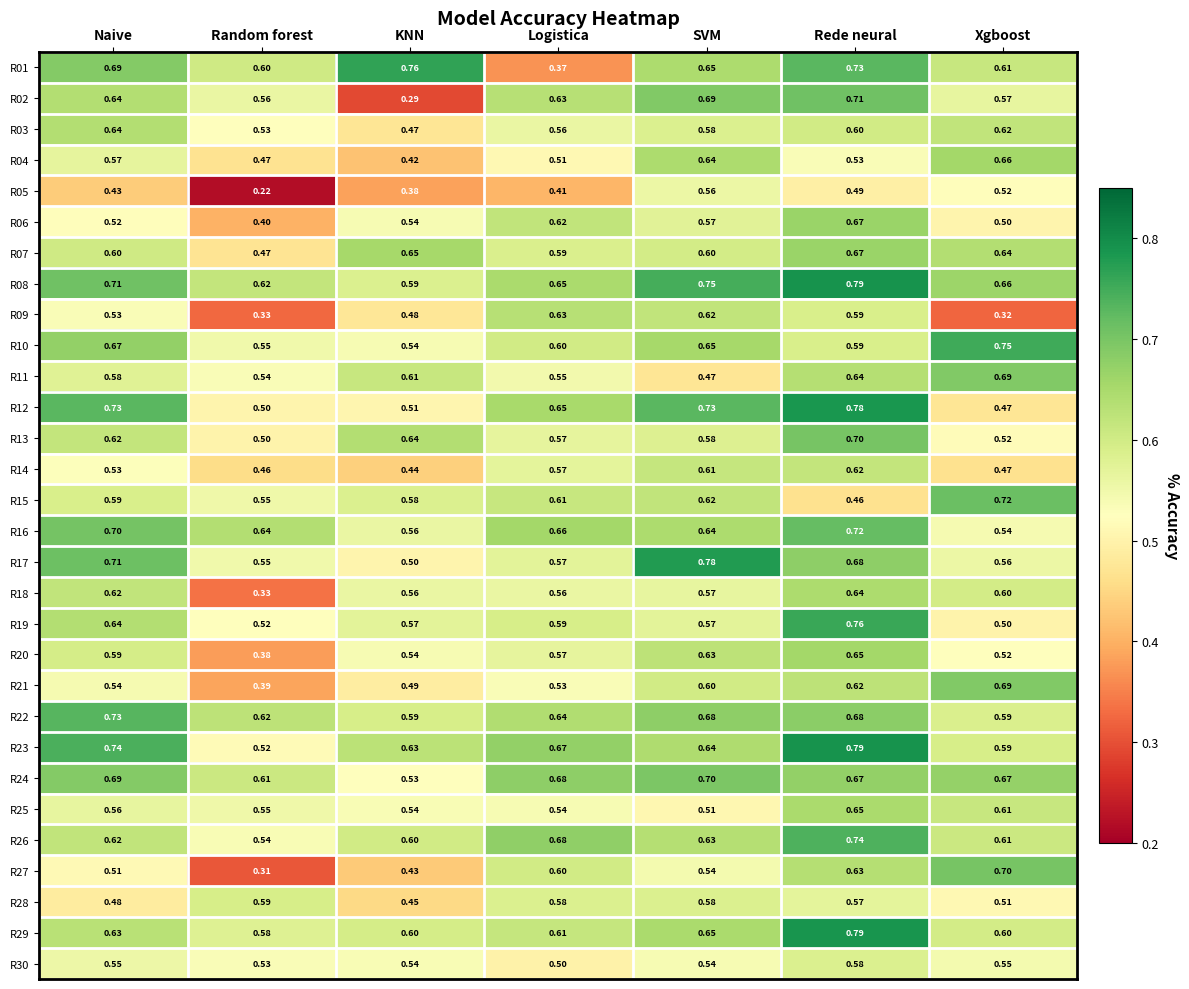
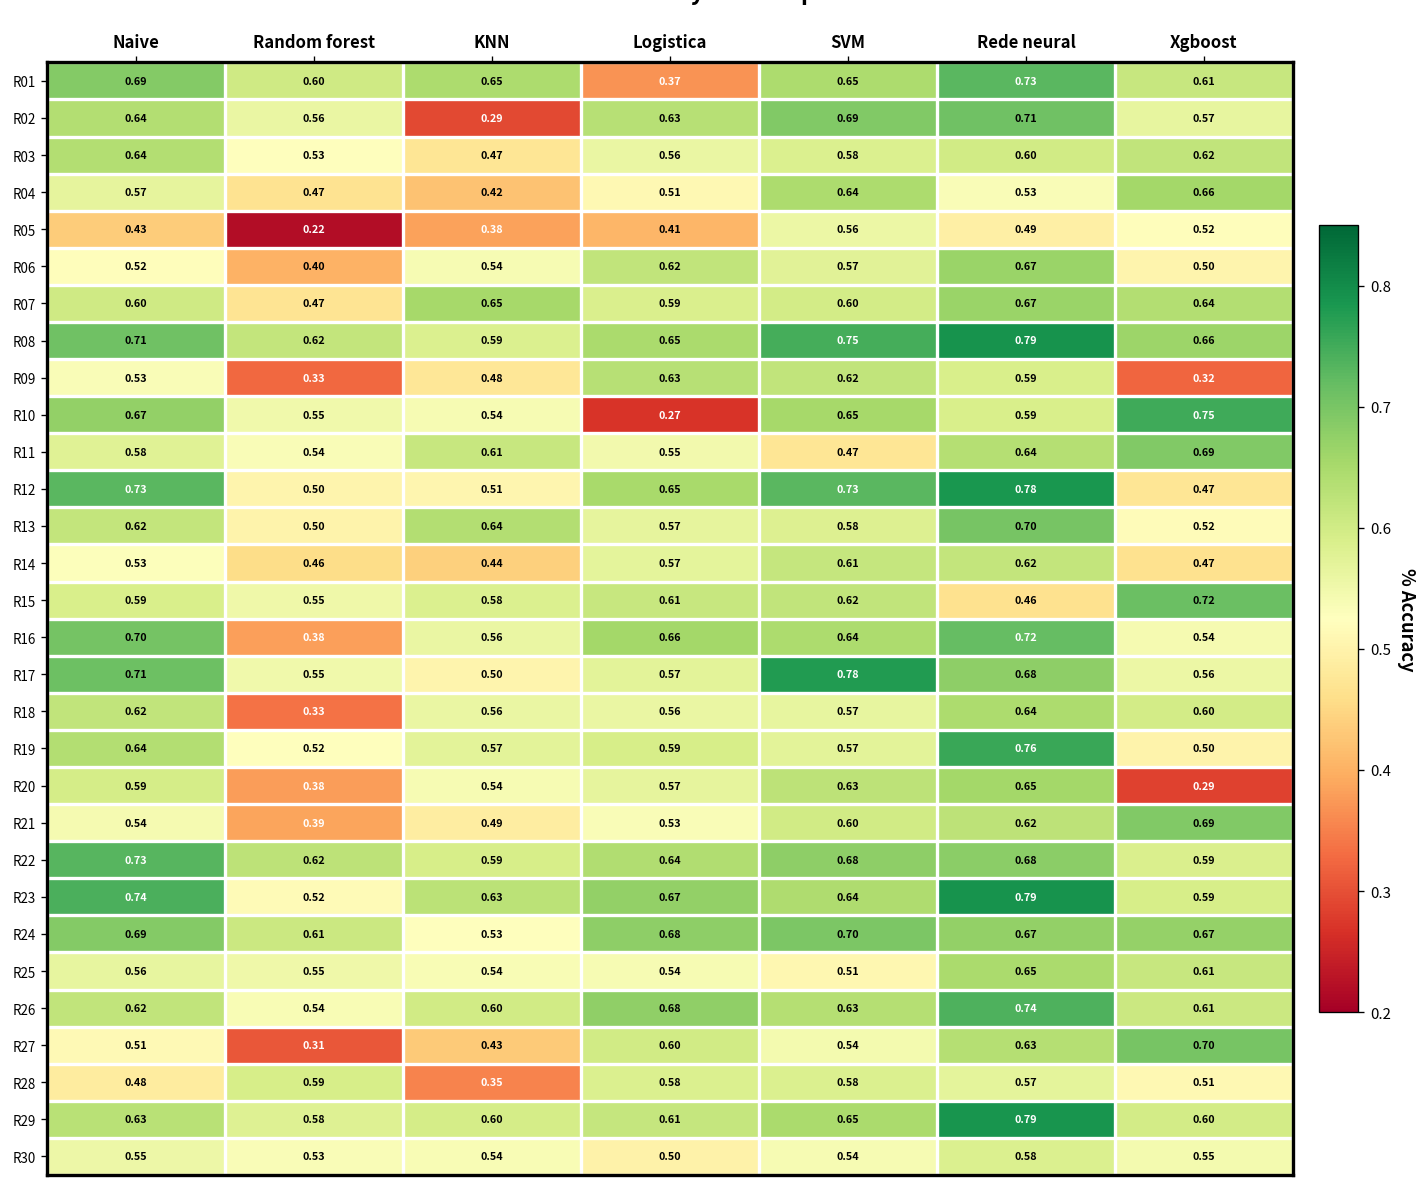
R01, KNN: 0.76 -> 0.65
R10, Logistica: 0.60 -> 0.27
R16, Random forest: 0.64 -> 0.38
R20, Xgboost: 0.52 -> 0.29
R28, KNN: 0.45 -> 0.35
